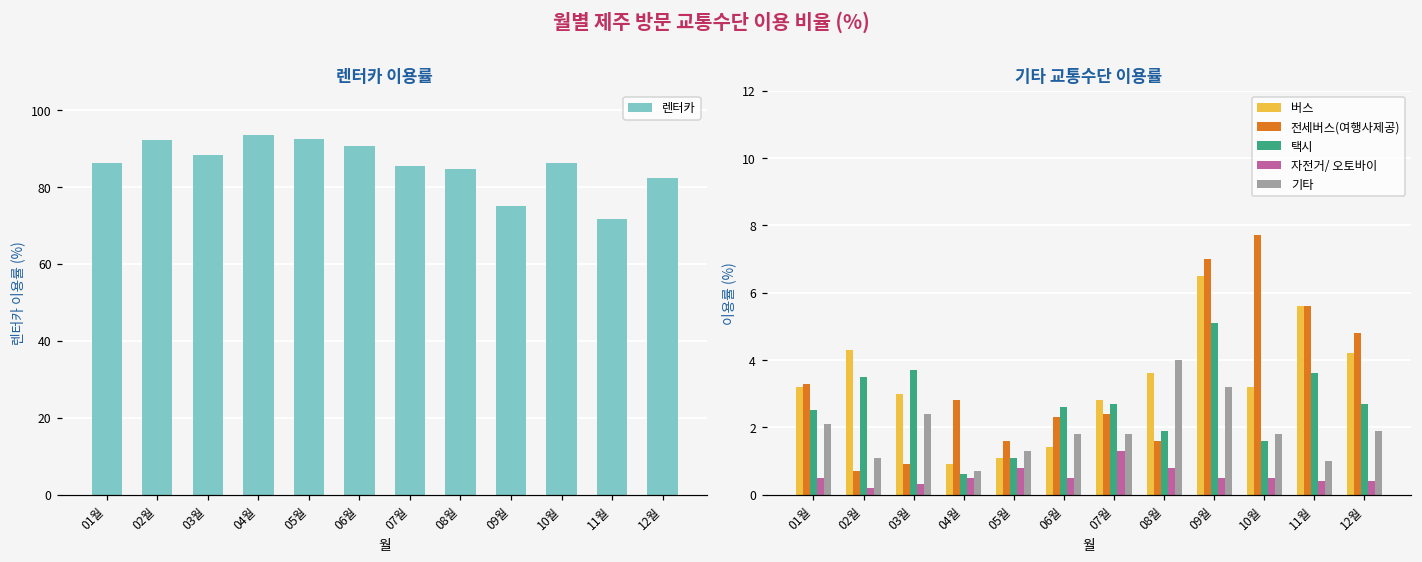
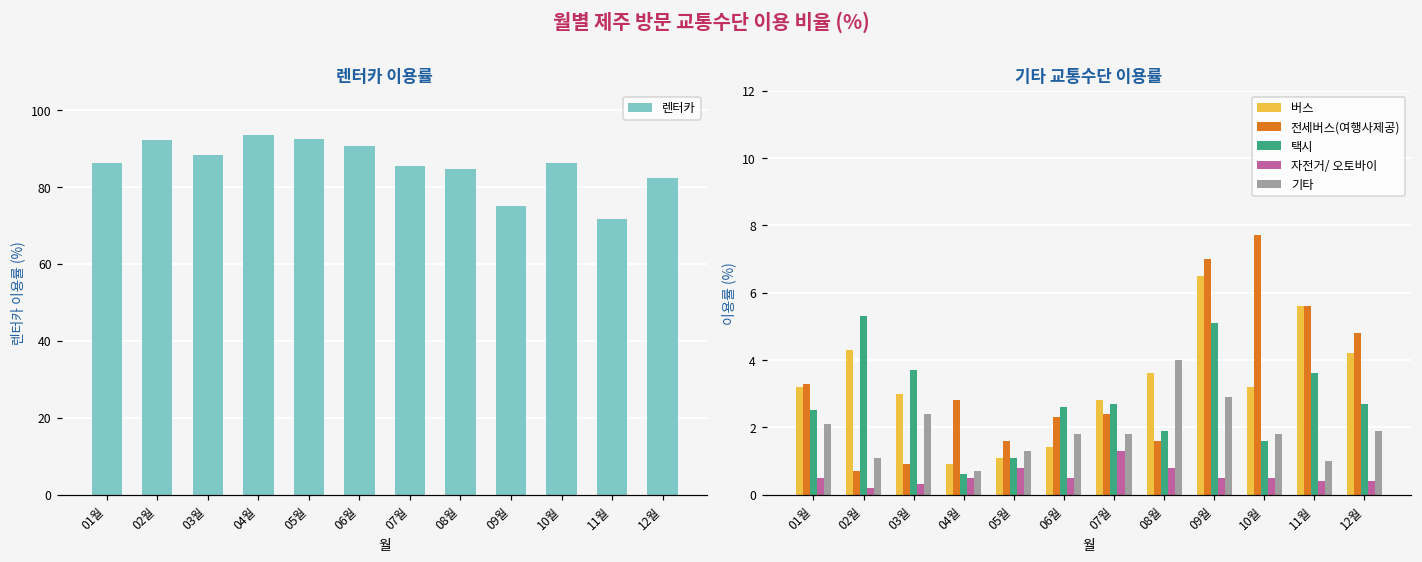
기타 교통수단 이용률, 택시, 02월: 3.5 -> 5.3
기타 교통수단 이용률, 기타, 09월: 3.2 -> 2.9
